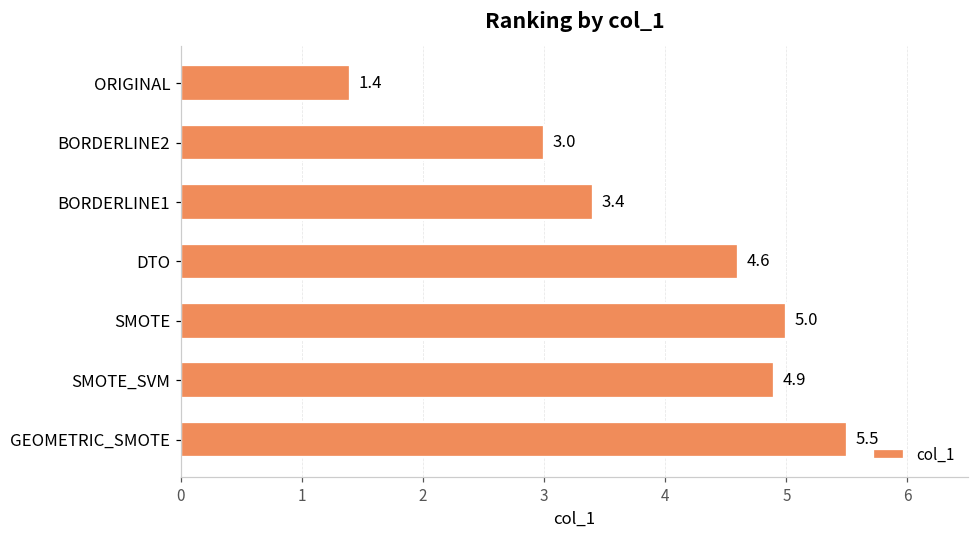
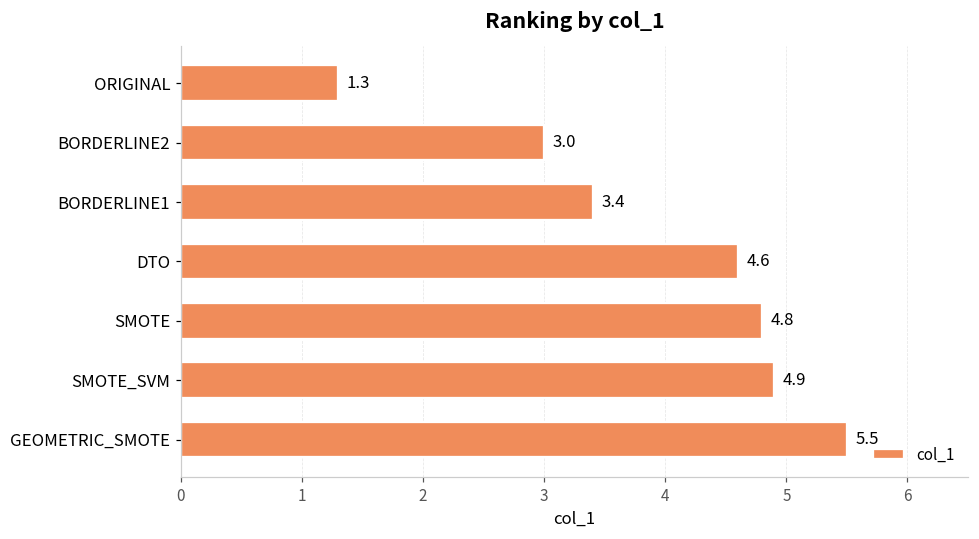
ORIGINAL: 1.4 -> 1.3
SMOTE: 5.0 -> 4.8
